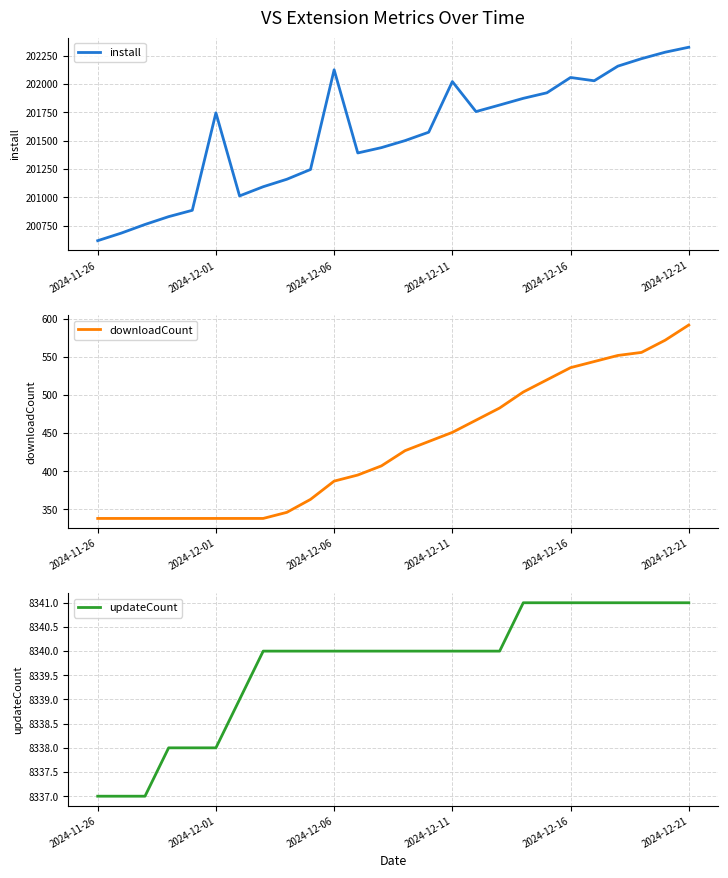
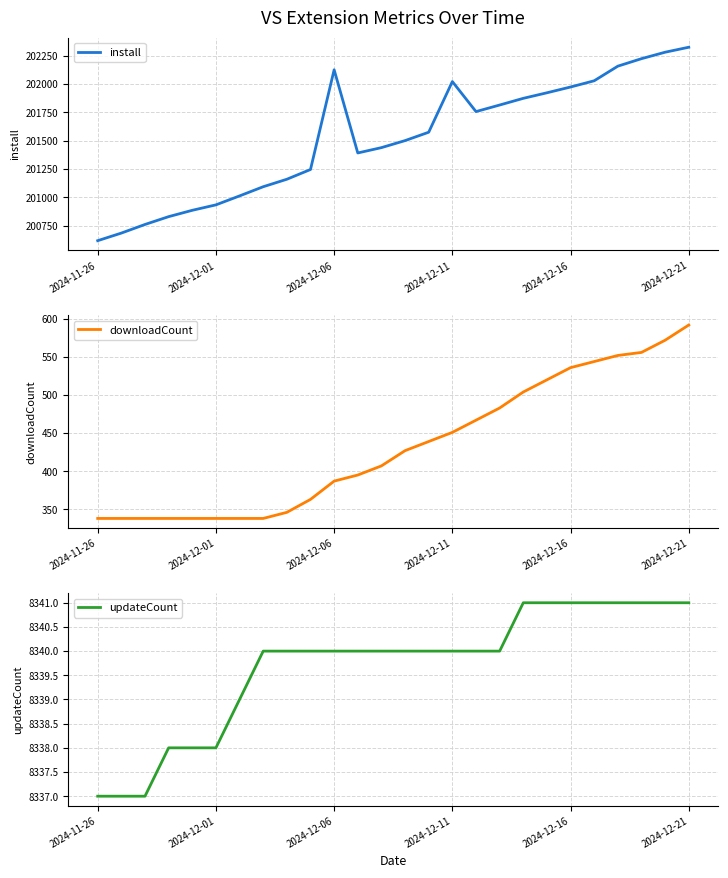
VS Extension Metrics Over Time, 2024-12-01: 201750 -> 200930
VS Extension Metrics Over Time, 2024-12-16: 202060 -> 201970
